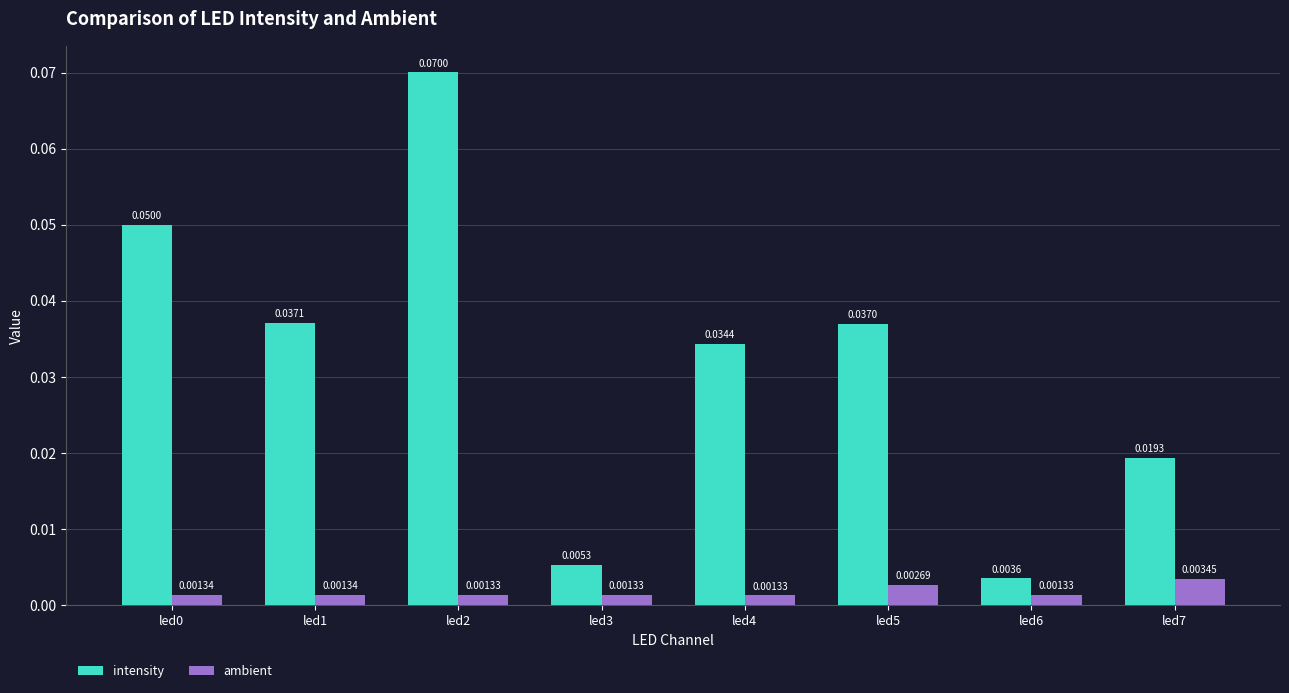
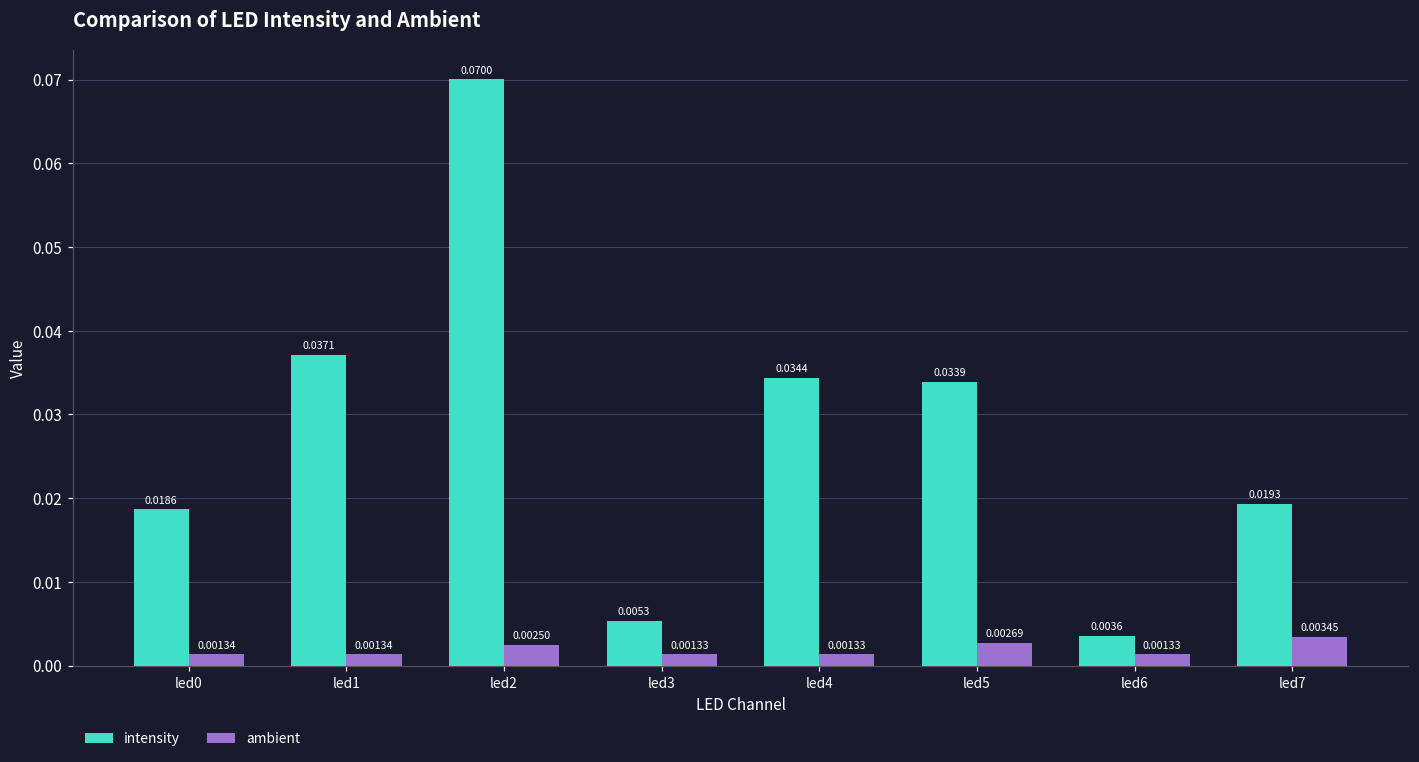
intensity, led0: 0.0500 -> 0.0186
ambient, led2: 0.00133 -> 0.00250
intensity, led5: 0.0370 -> 0.0339
